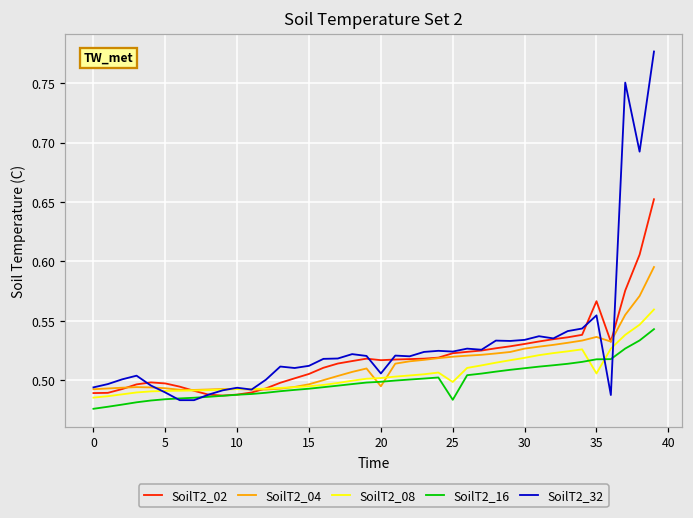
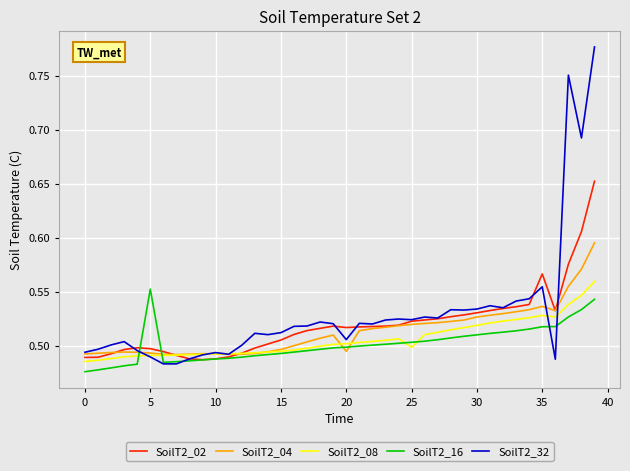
SoilT2_16, 5: 0.484 -> 0.552
SoilT2_16, 25: 0.484 -> 0.503
SoilT2_08, 35: 0.506 -> 0.528
